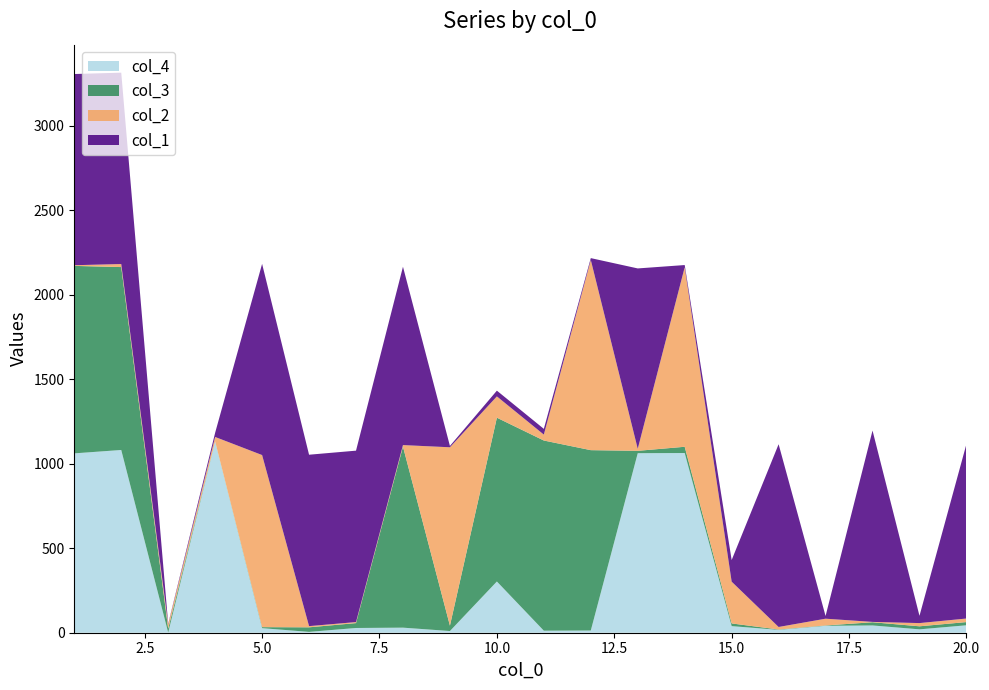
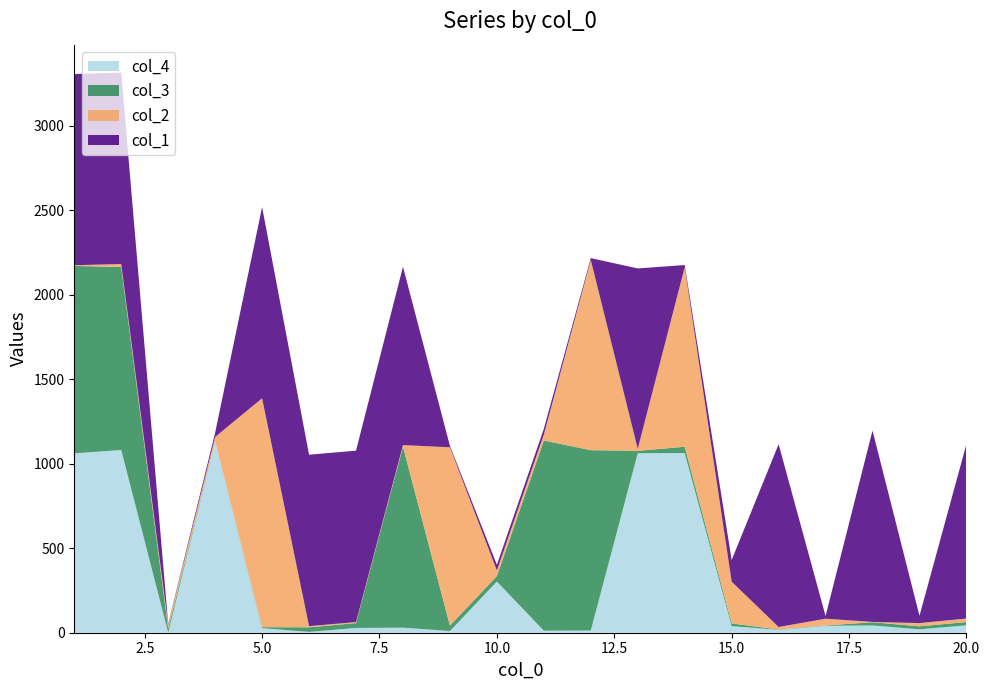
col_2, 5.0: 1020 -> 1350
col_3, 10.0: 970 -> 30
col_2, 10.0: 130 -> 30
